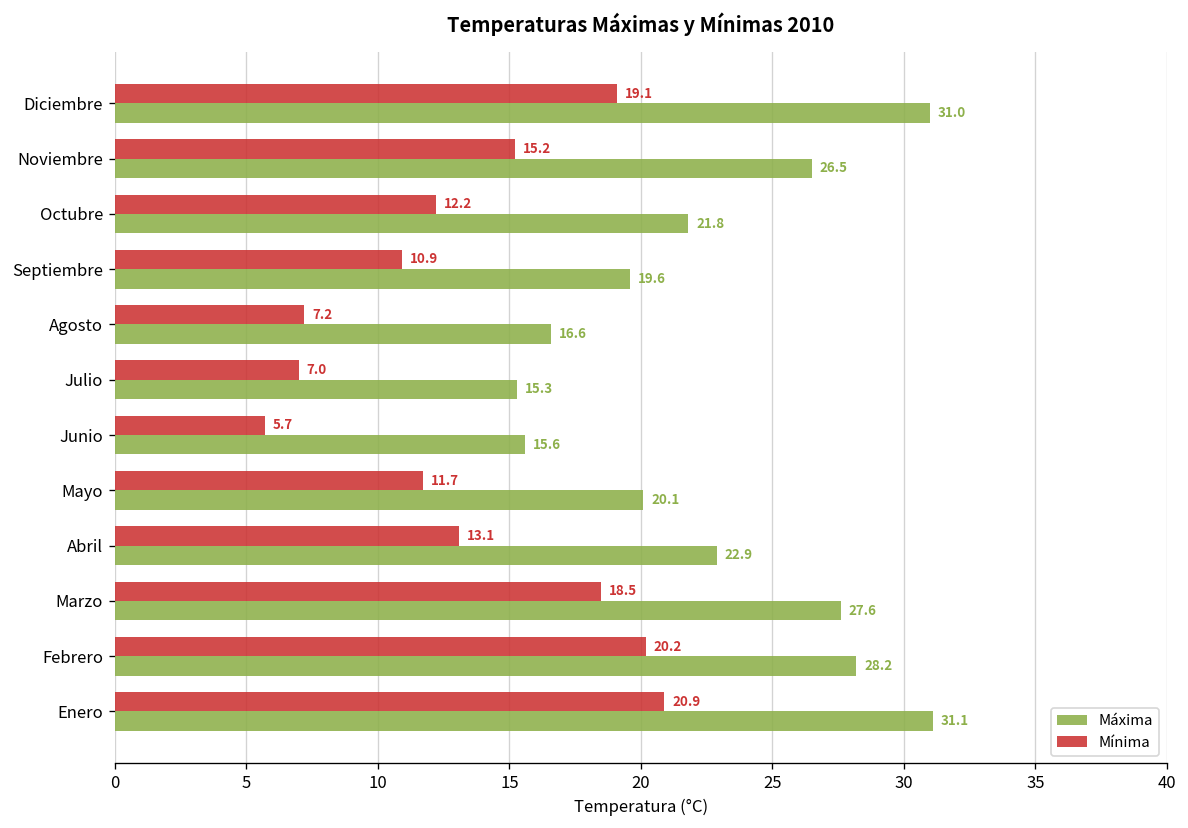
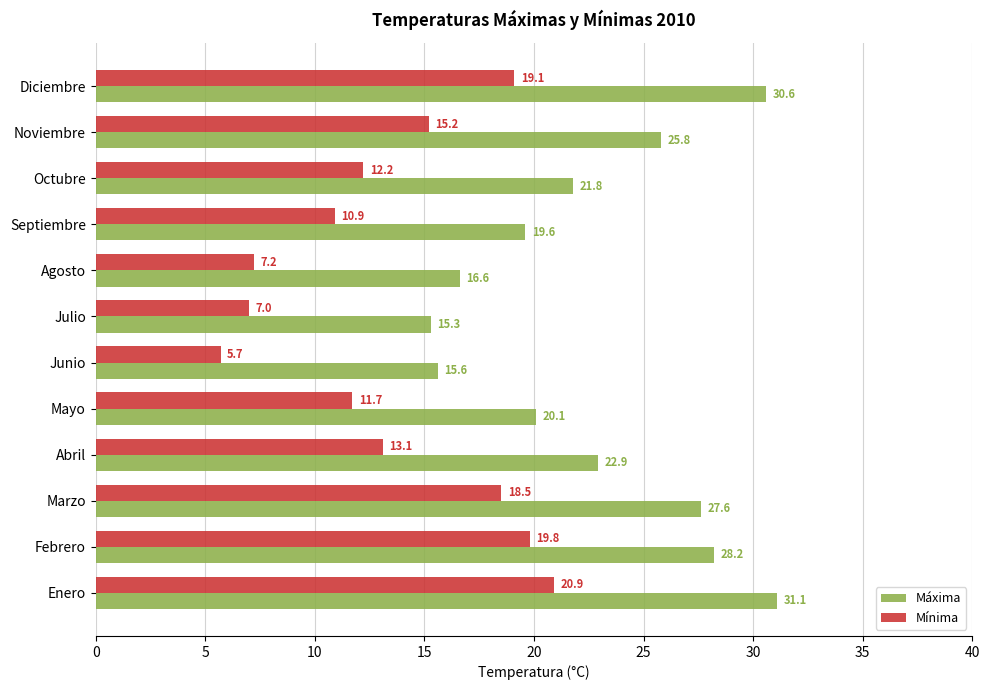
Máxima, Diciembre: 31.0 -> 30.6
Máxima, Noviembre: 26.5 -> 25.8
Mínima, Febrero: 20.2 -> 19.8
